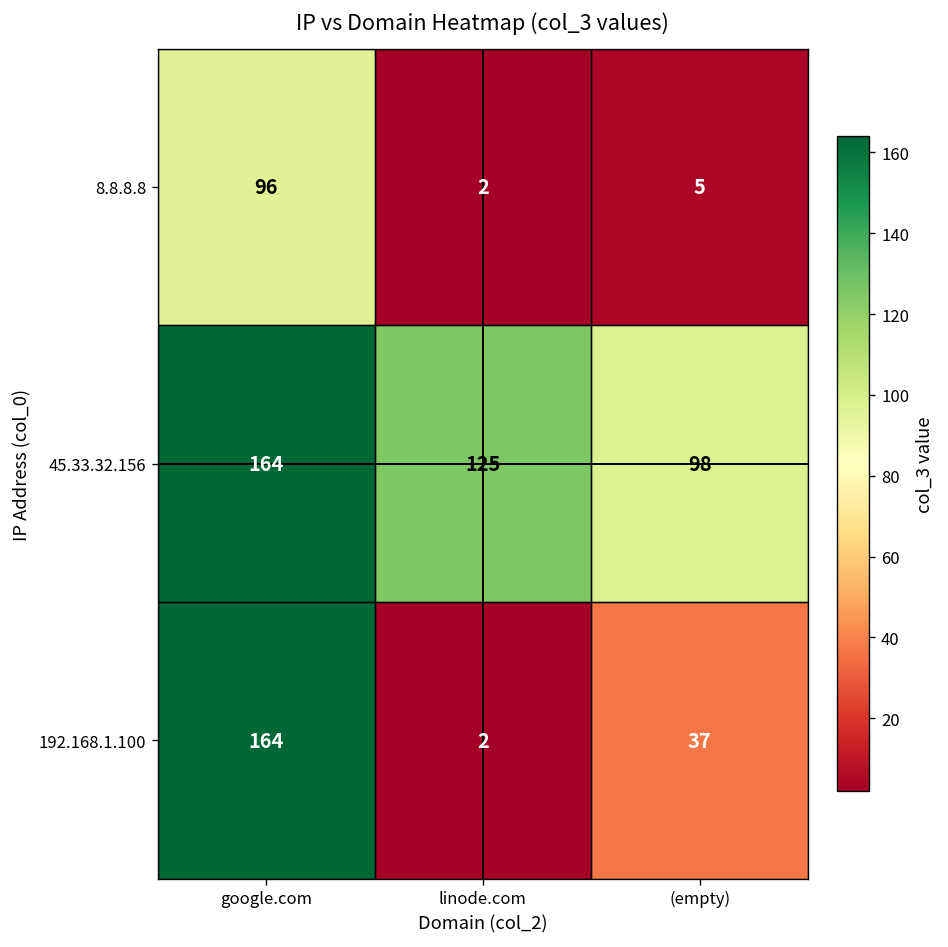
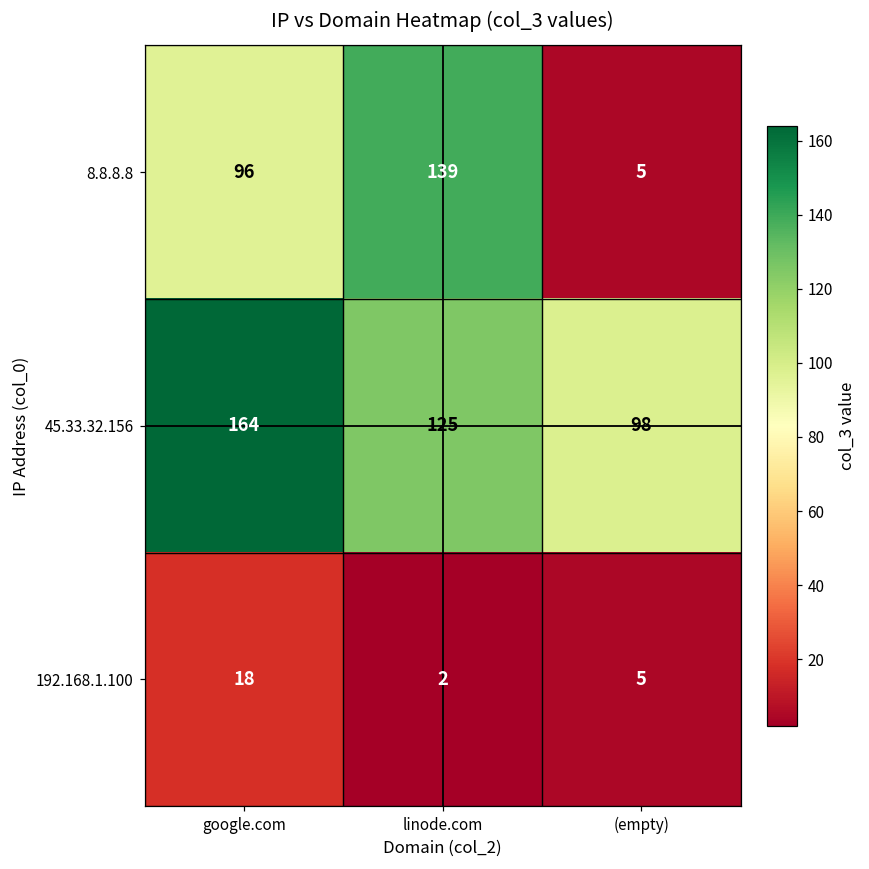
8.8.8.8, linode.com: 2 -> 139
192.168.1.100, google.com: 164 -> 18
192.168.1.100, (empty): 37 -> 5
